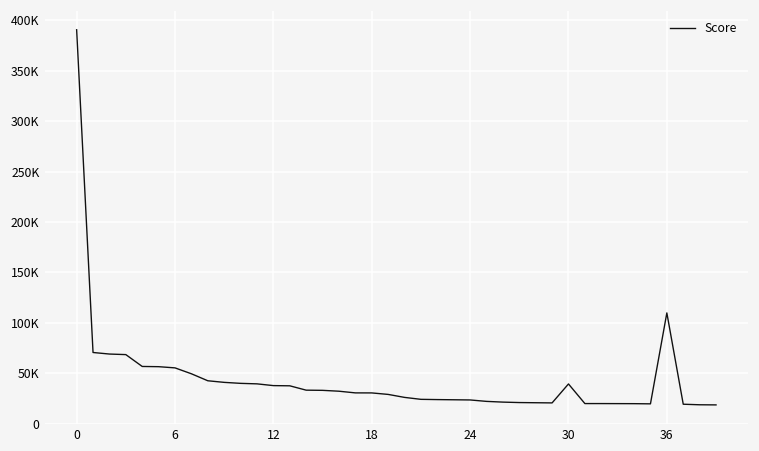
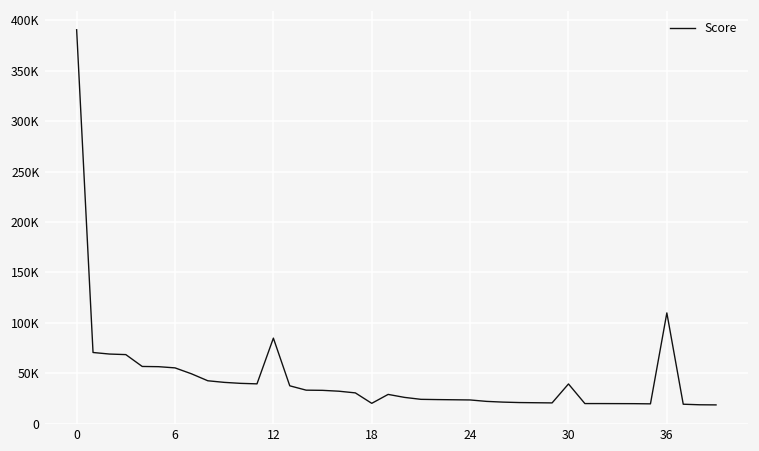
12: 40000 -> 80000
18: 30000 -> 20000
